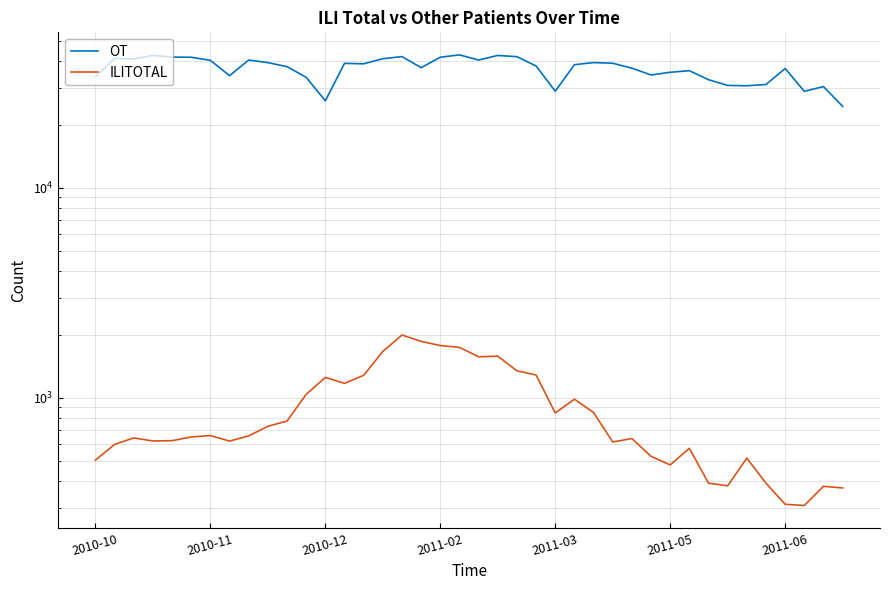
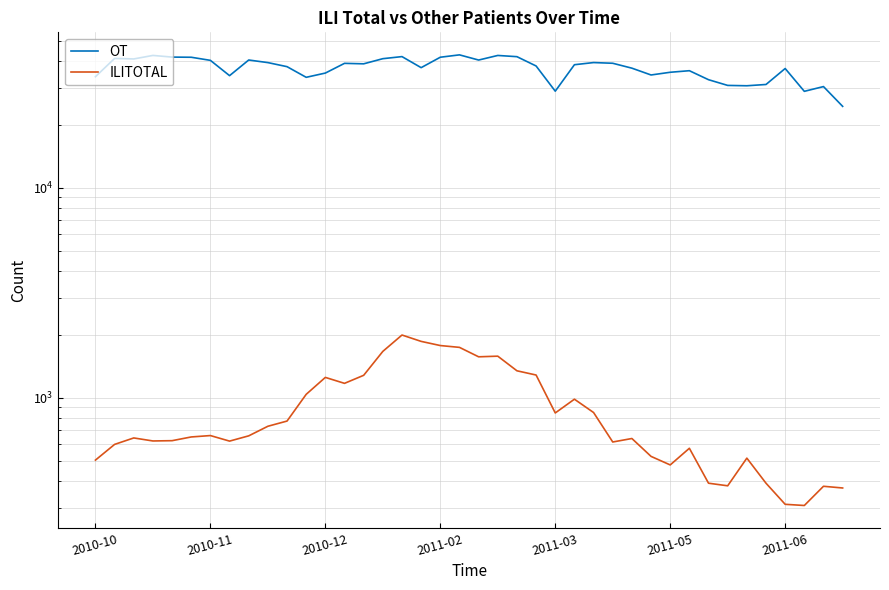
OT, 2010-12: 26000 -> 35000
